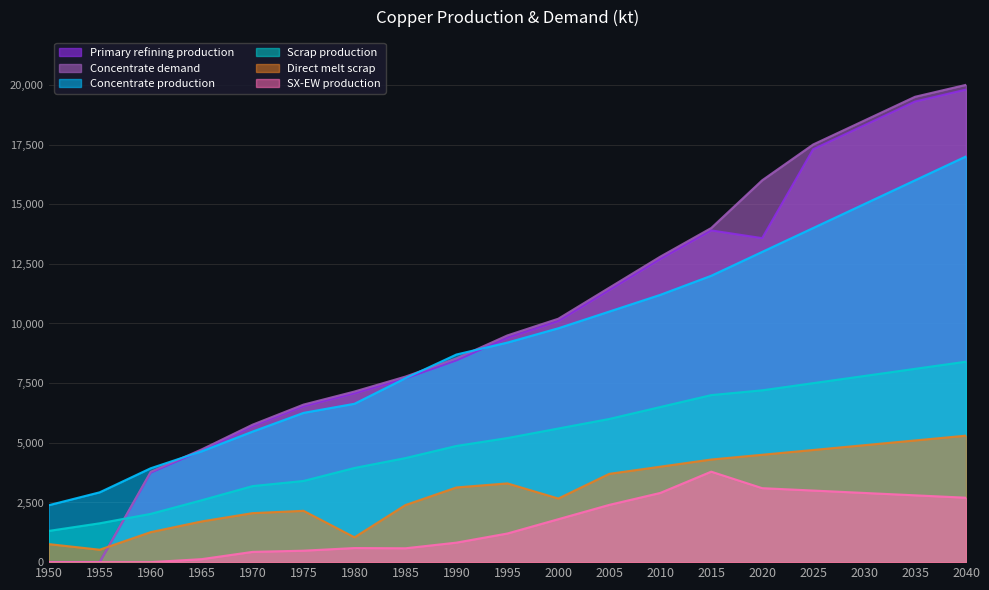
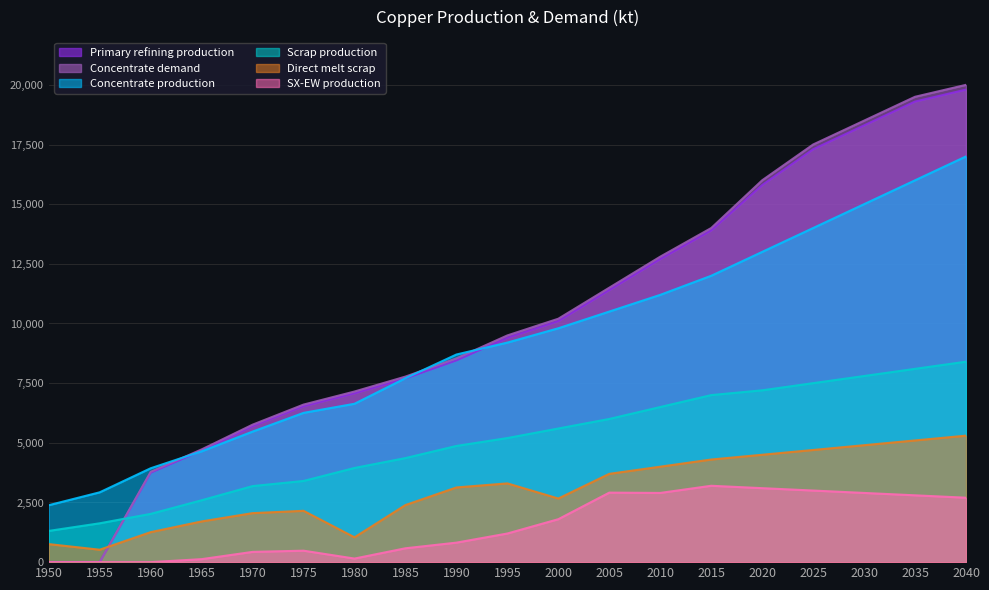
SX-EW production, 1980: 600 -> 200
SX-EW production, 2005: 2,400 -> 2,900
SX-EW production, 2015: 3,800 -> 3,200
Primary refining production, 2020: 13,600 -> 15,800
